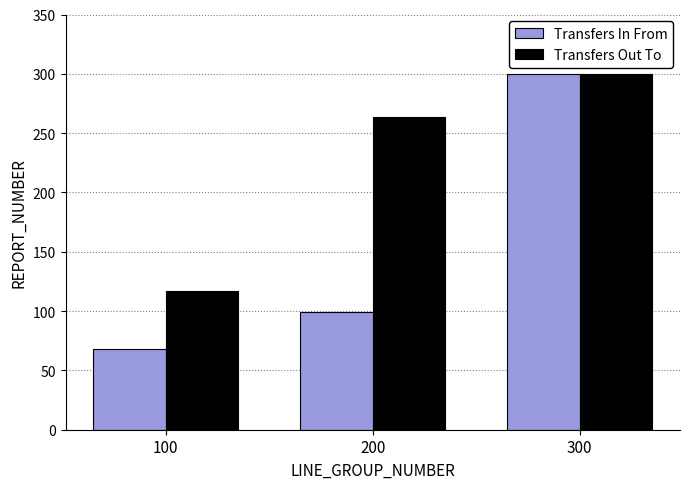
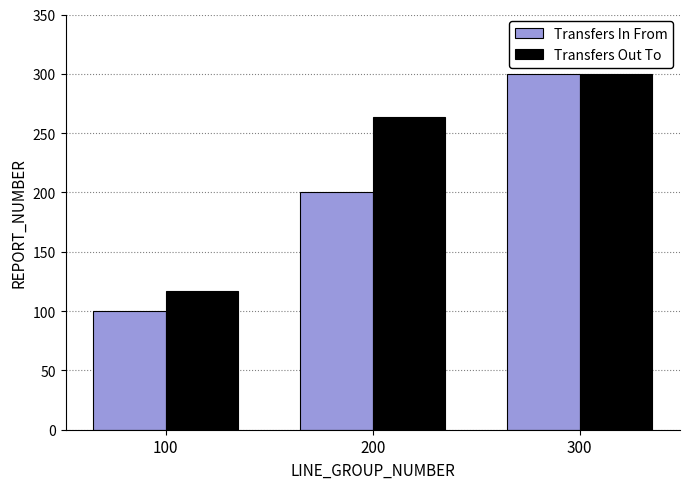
Transfers In From, 100: 68 -> 100
Transfers In From, 200: 99 -> 200
